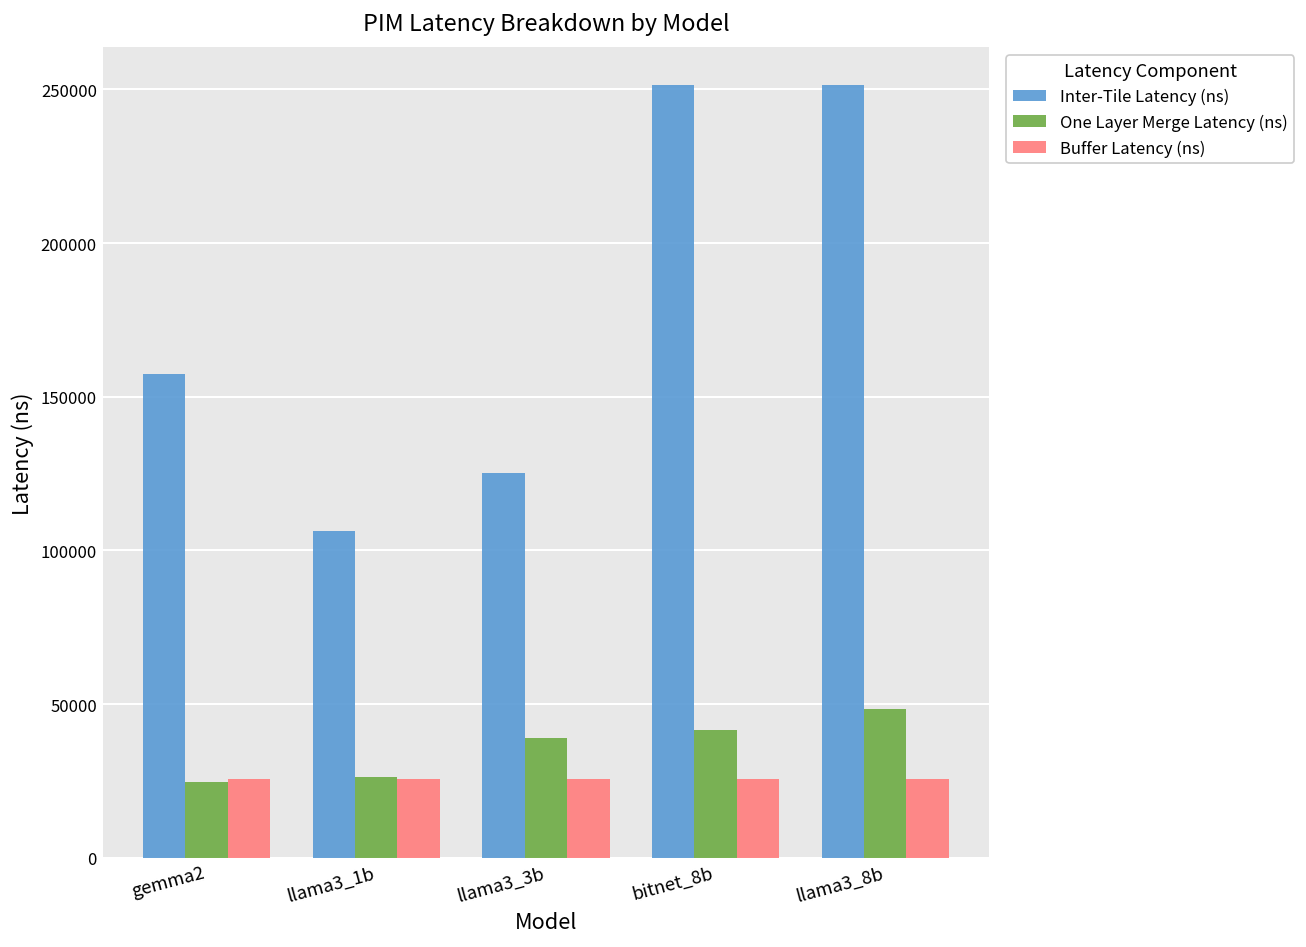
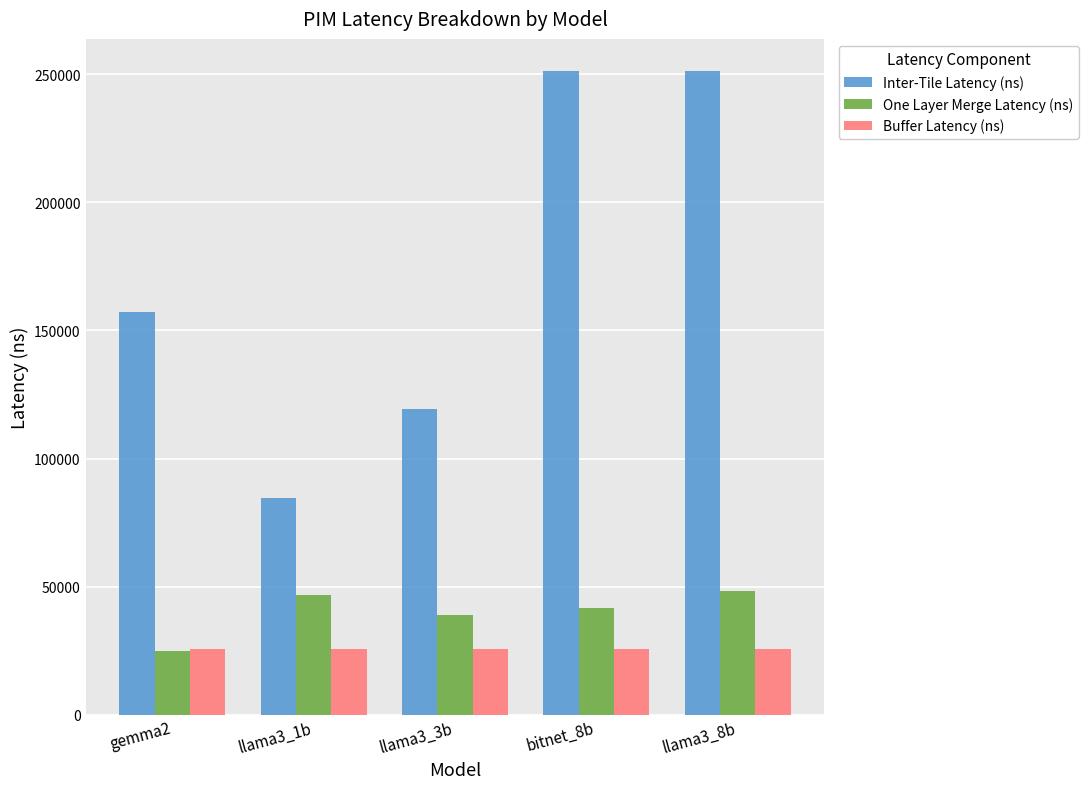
Inter-Tile Latency (ns), llama3_1b: 106000 -> 84000
One Layer Merge Latency (ns), llama3_1b: 26000 -> 47000
Inter-Tile Latency (ns), llama3_3b: 125000 -> 120000
